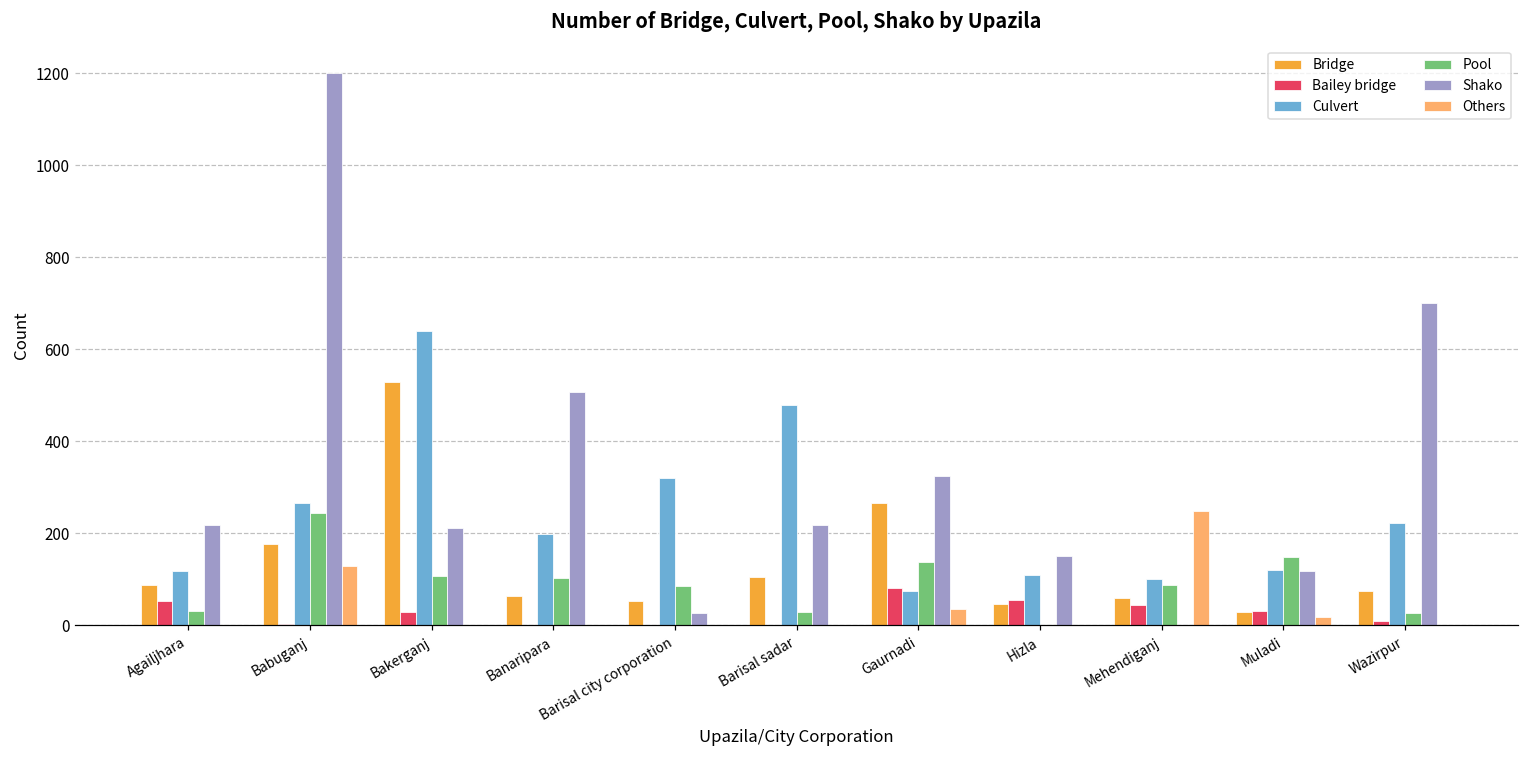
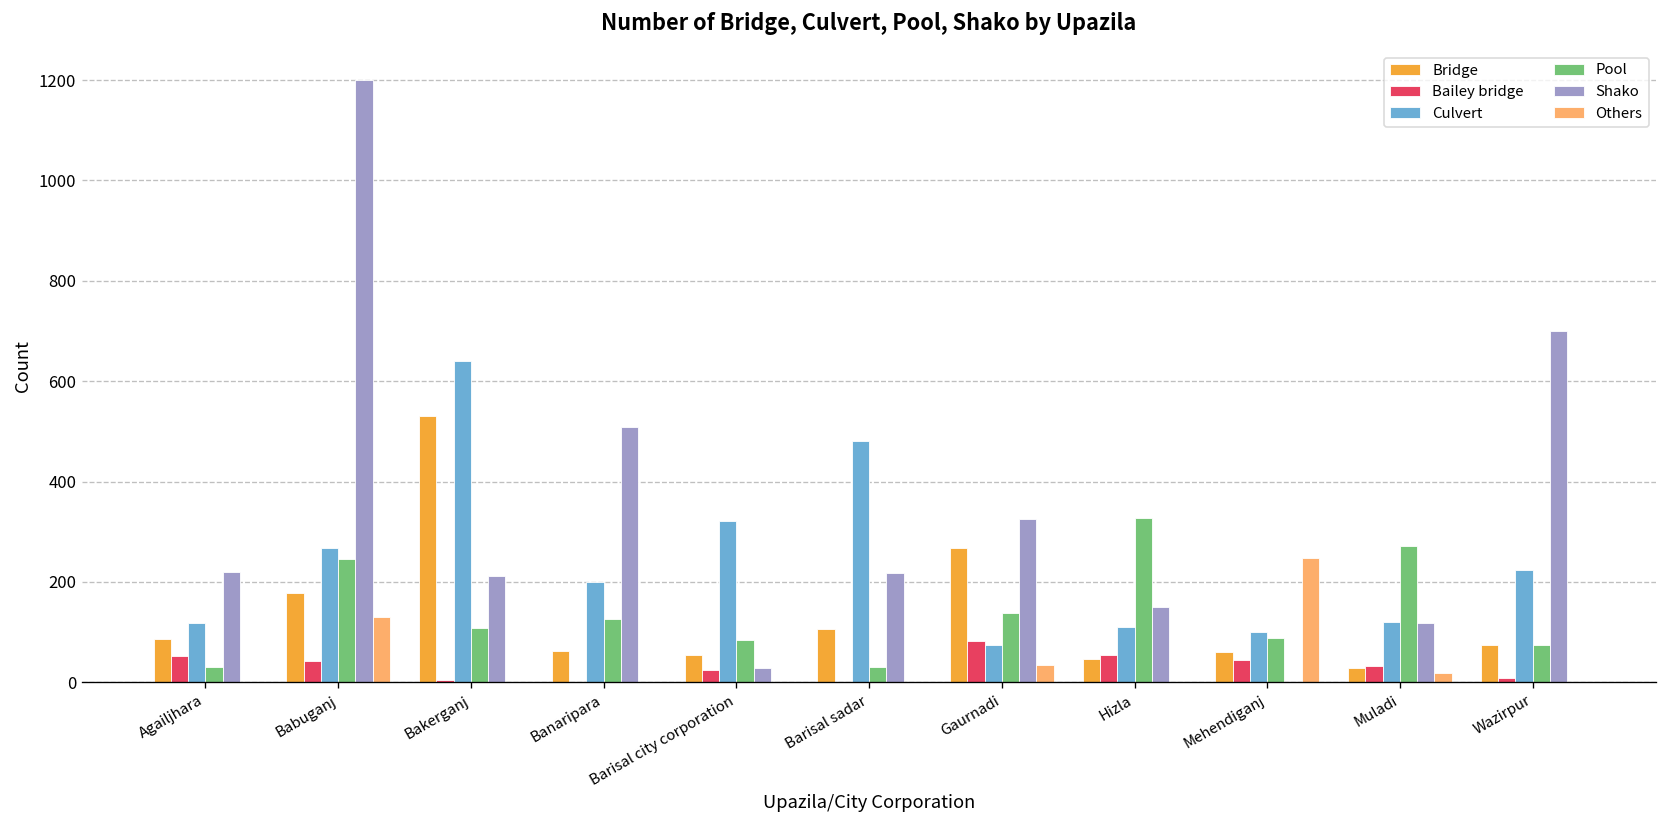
Bailey bridge, Babuganj: 0 -> 40
Bailey bridge, Bakerganj: 30 -> 10
Pool, Banaripara: 100 -> 130
Bailey bridge, Barisal city corporation: 0 -> 30
Pool, Hizla: 0 -> 330
Pool, Muladi: 150 -> 270
Pool, Wazirpur: 30 -> 80
